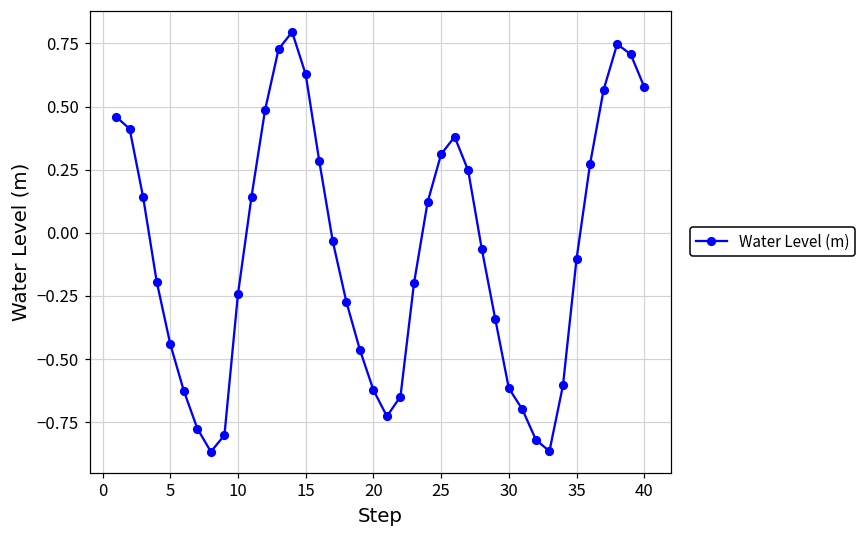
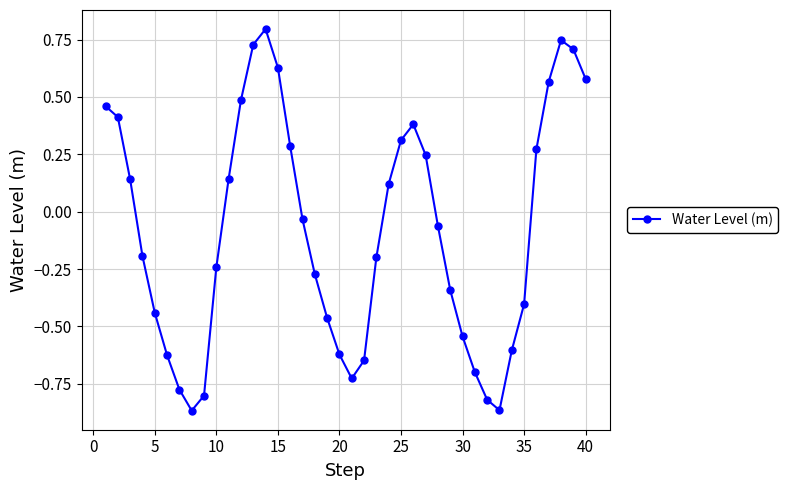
30: -0.62 -> -0.54
35: -0.10 -> -0.40
